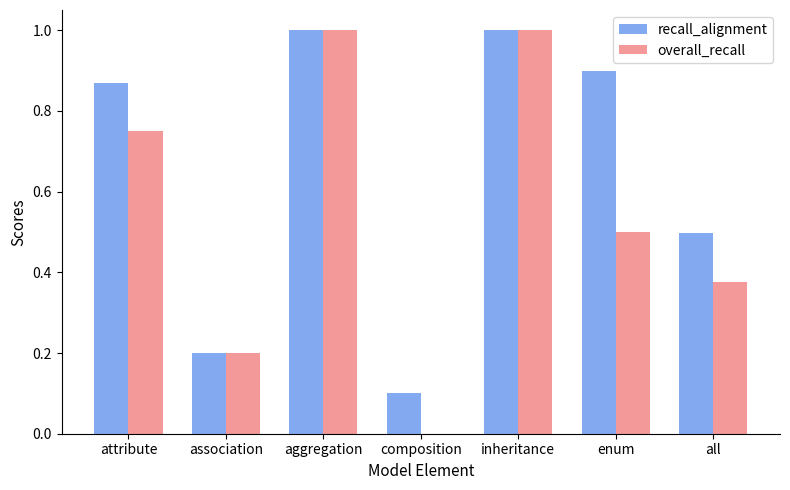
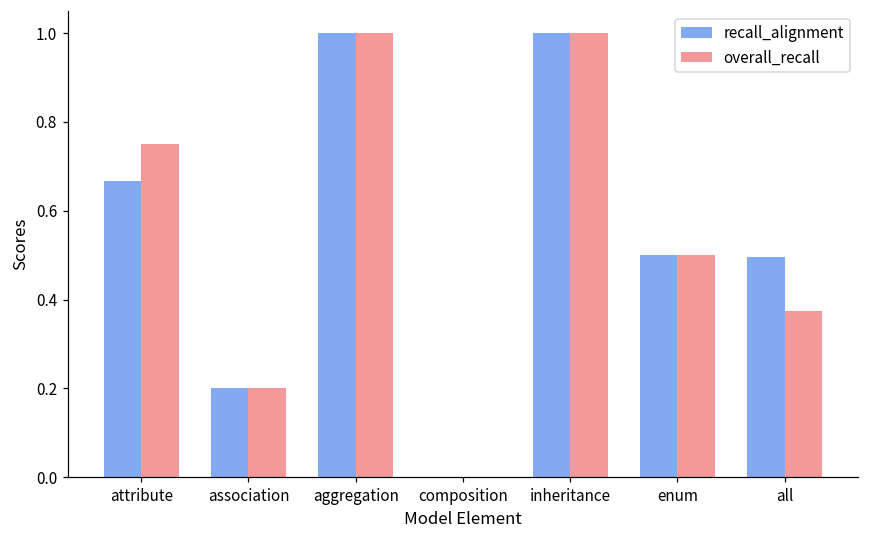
recall_alignment, attribute: 0.87 -> 0.67
recall_alignment, composition: 0.1 -> 0.0
recall_alignment, enum: 0.9 -> 0.5
